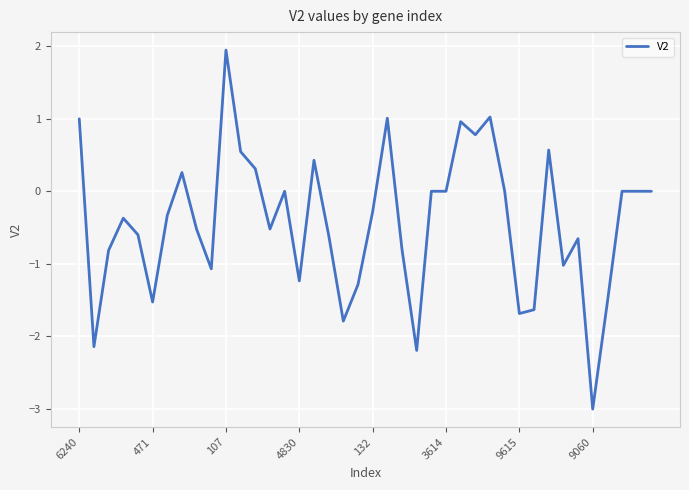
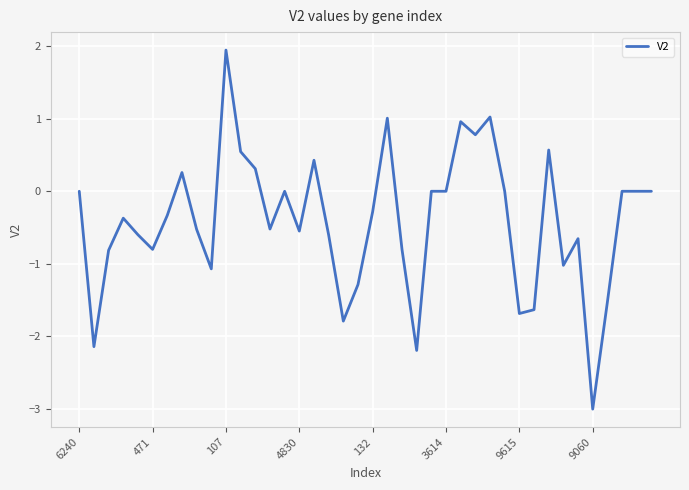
6240: 1 -> 0
471: -1.5 -> -0.8
4830: -1.2 -> -0.5
